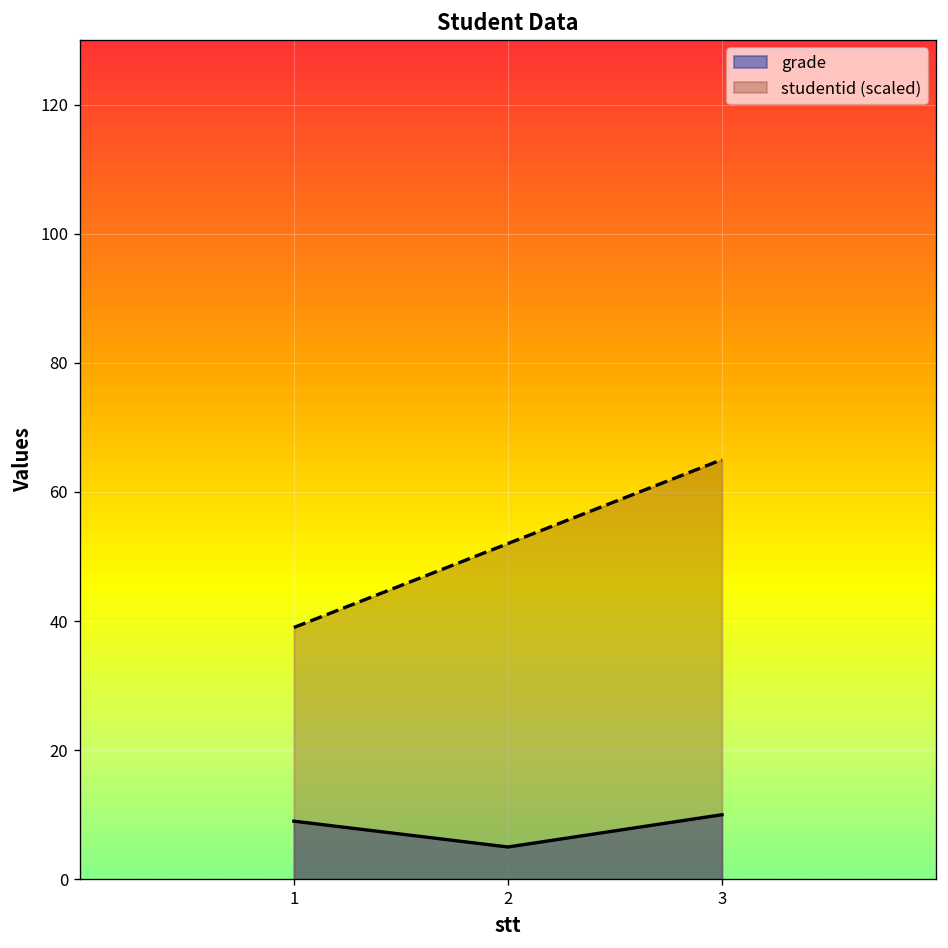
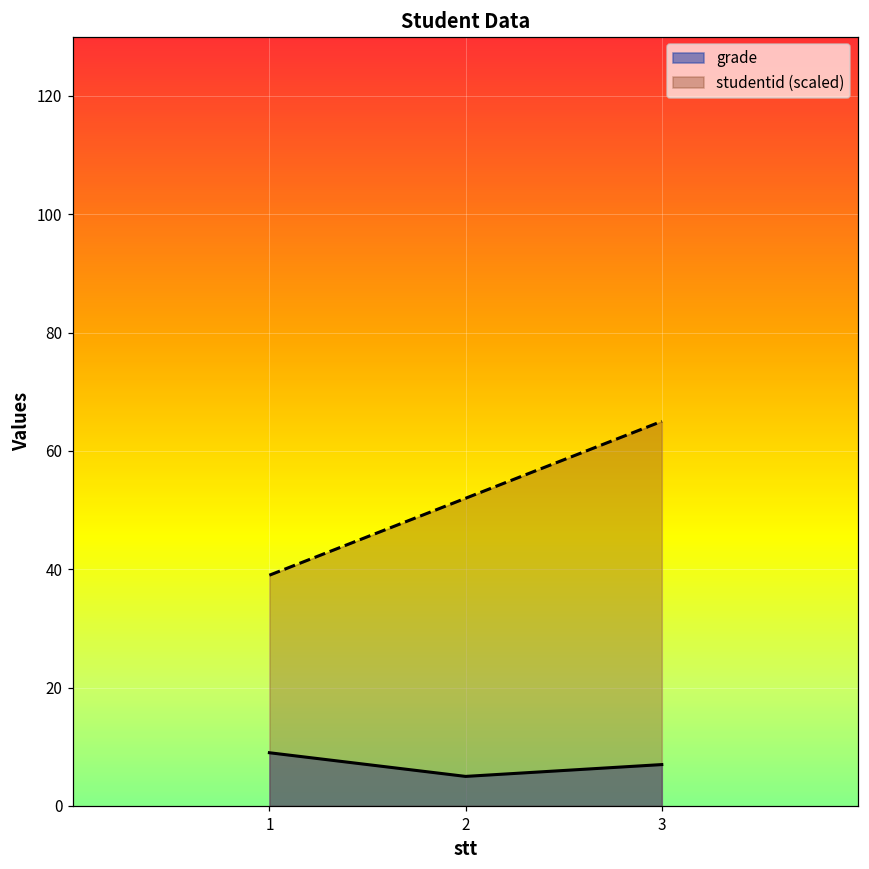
grade, 3: 10 -> 7
